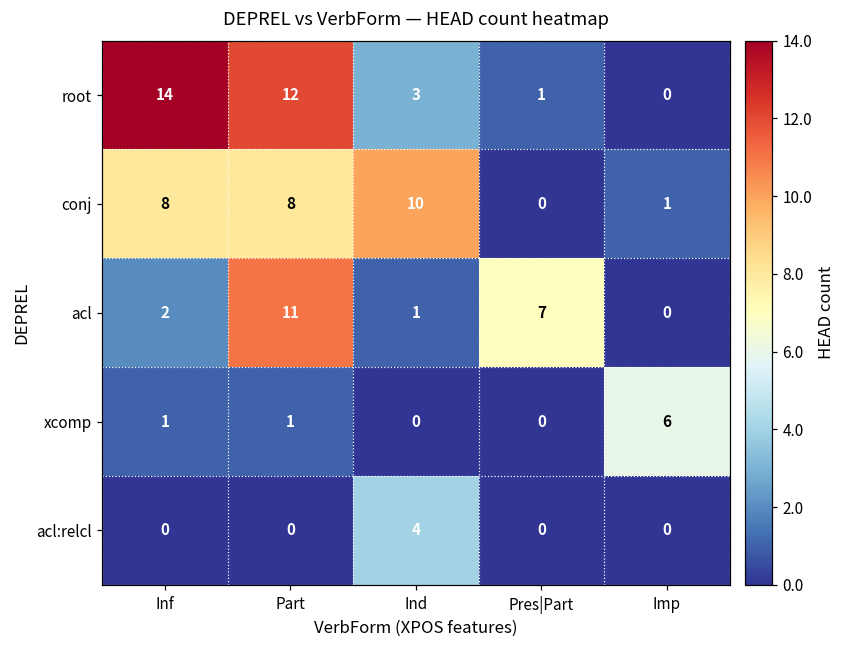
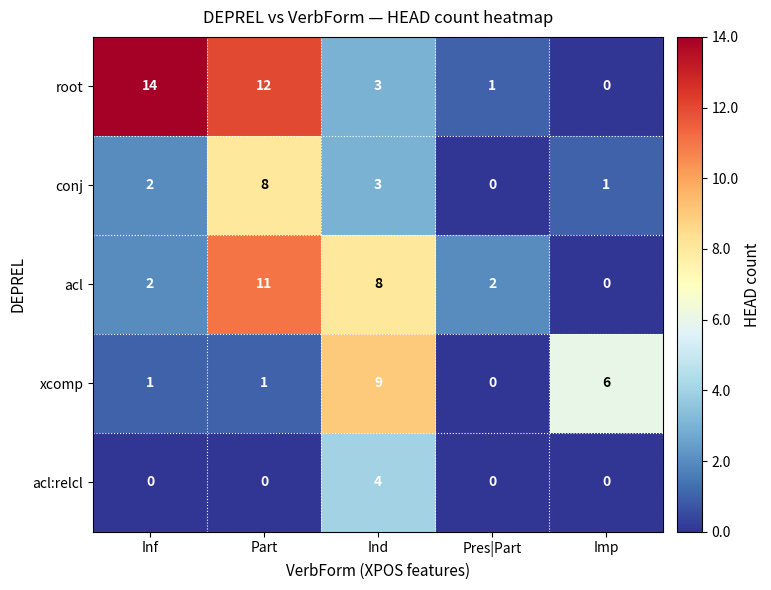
conj, Inf: 8 -> 2
conj, Ind: 10 -> 3
acl, Ind: 1 -> 8
acl, Pres|Part: 7 -> 2
xcomp, Ind: 0 -> 9
